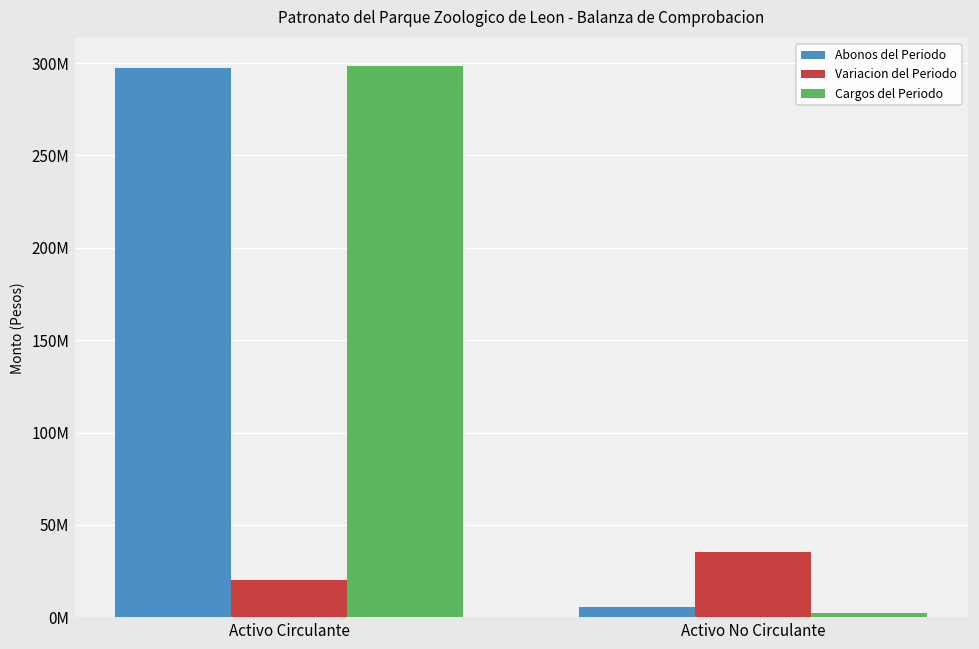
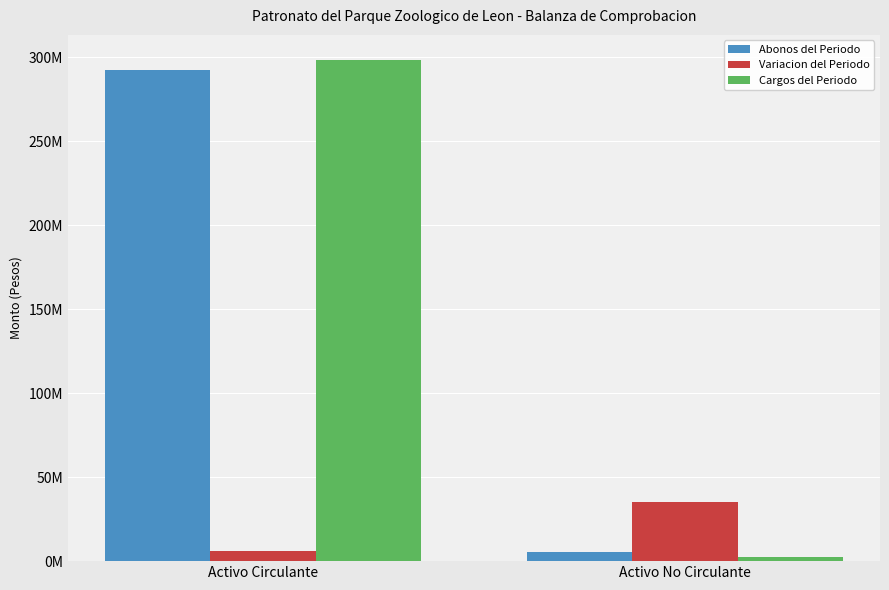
Abonos del Periodo, Activo Circulante: 297000000 -> 293000000
Variacion del Periodo, Activo Circulante: 20000000 -> 6000000
